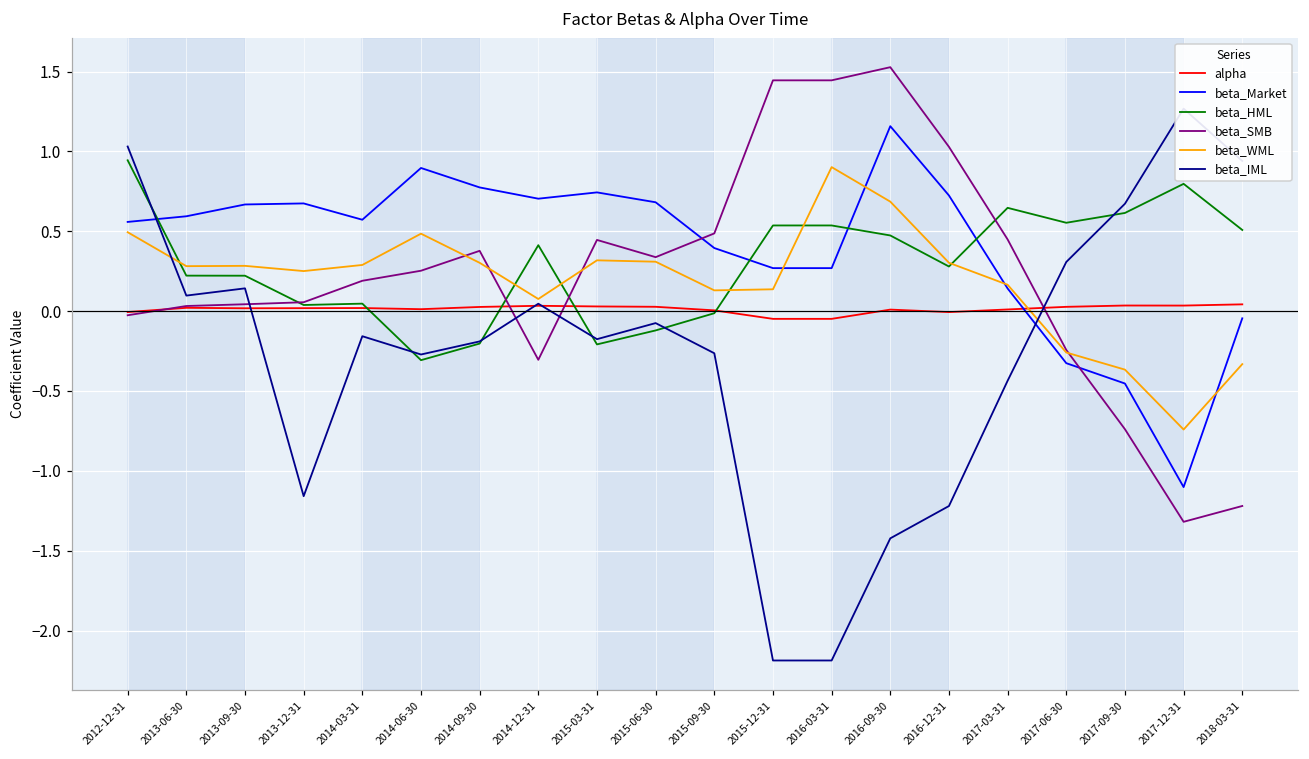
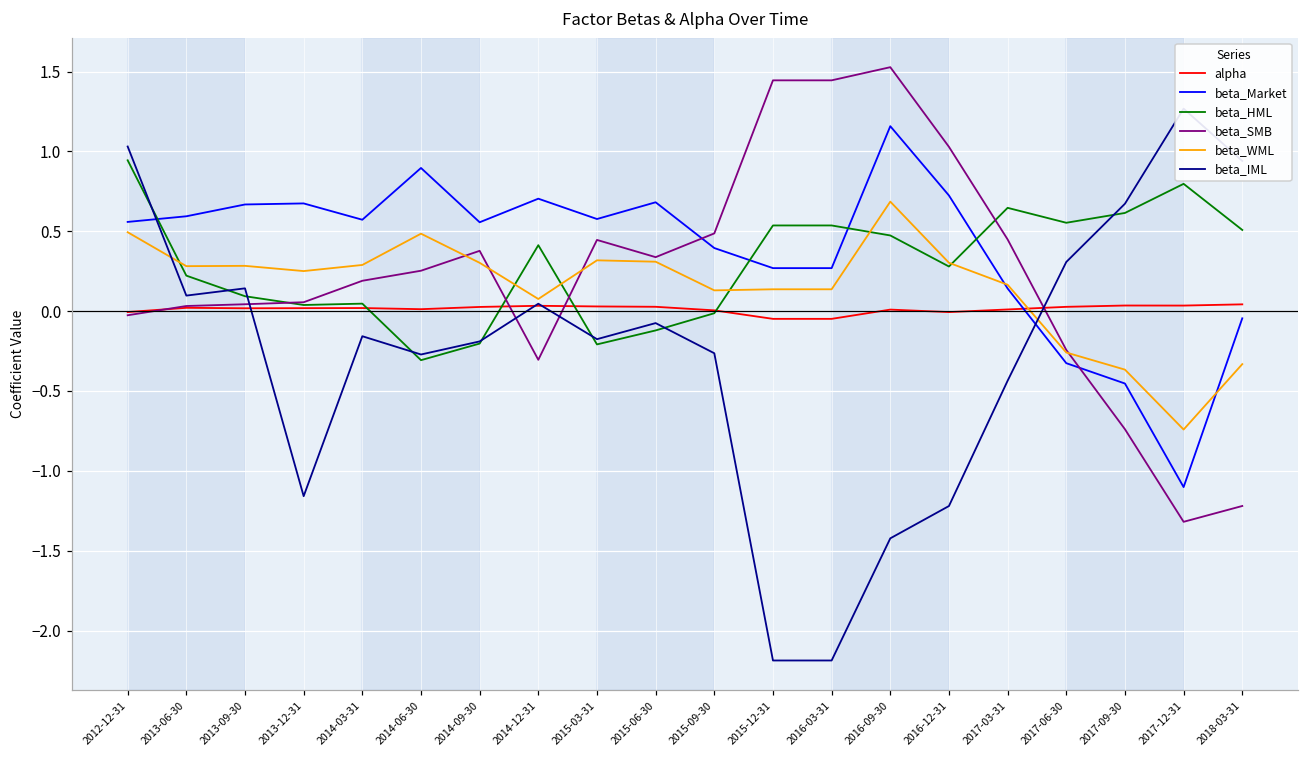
beta_HML, 2013-09-30: 0.22 -> 0.09
beta_Market, 2014-09-30: 0.77 -> 0.56
beta_Market, 2015-03-31: 0.74 -> 0.58
beta_WML, 2016-03-31: 0.90 -> 0.14
